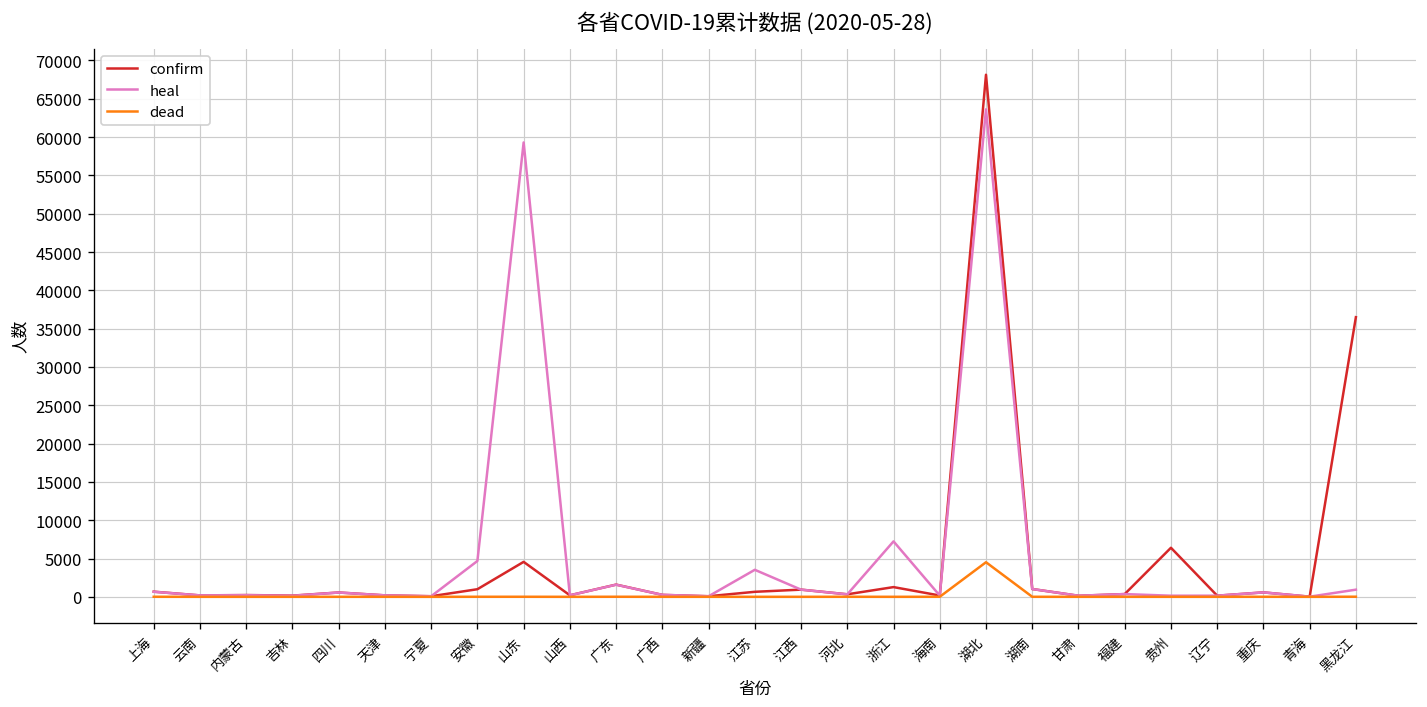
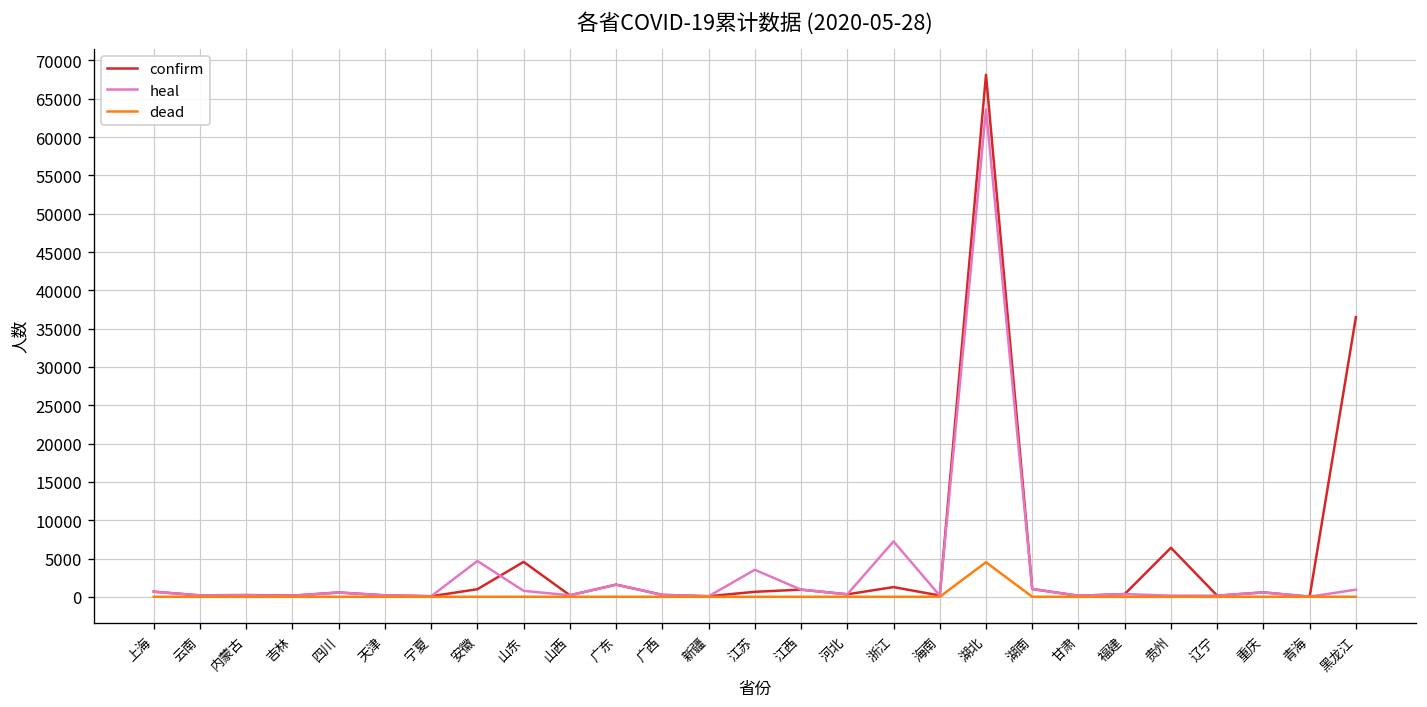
heal, 山东: 59000 -> 1000
